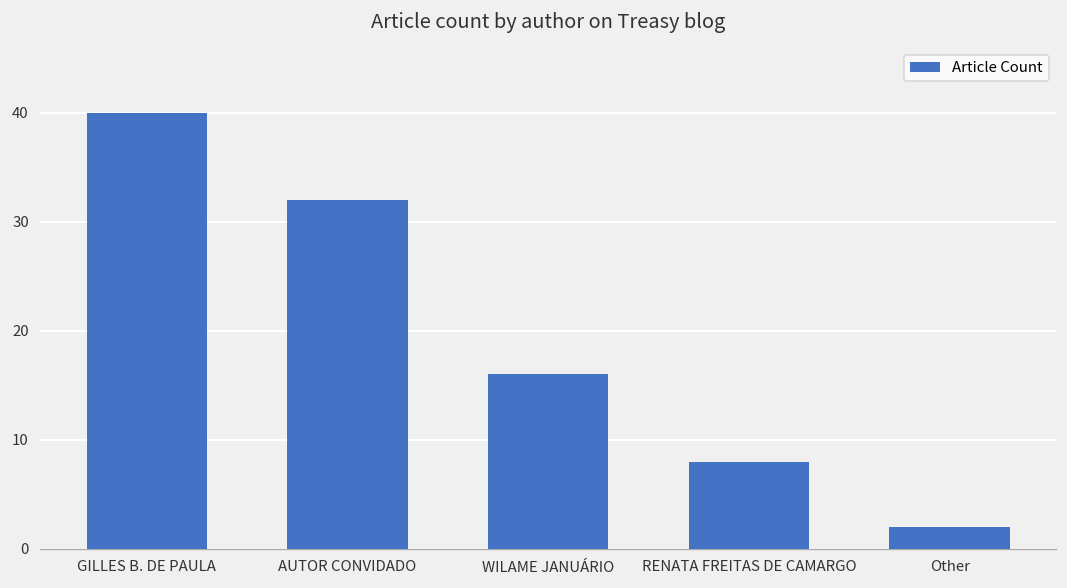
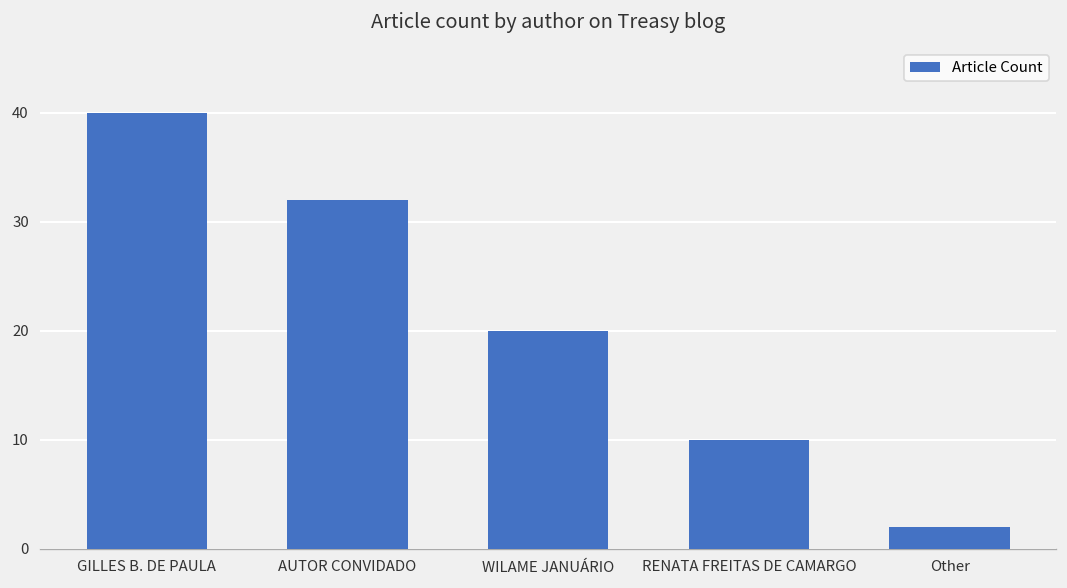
WILAME JANUÁRIO: 16 -> 20
RENATA FREITAS DE CAMARGO: 8 -> 10
